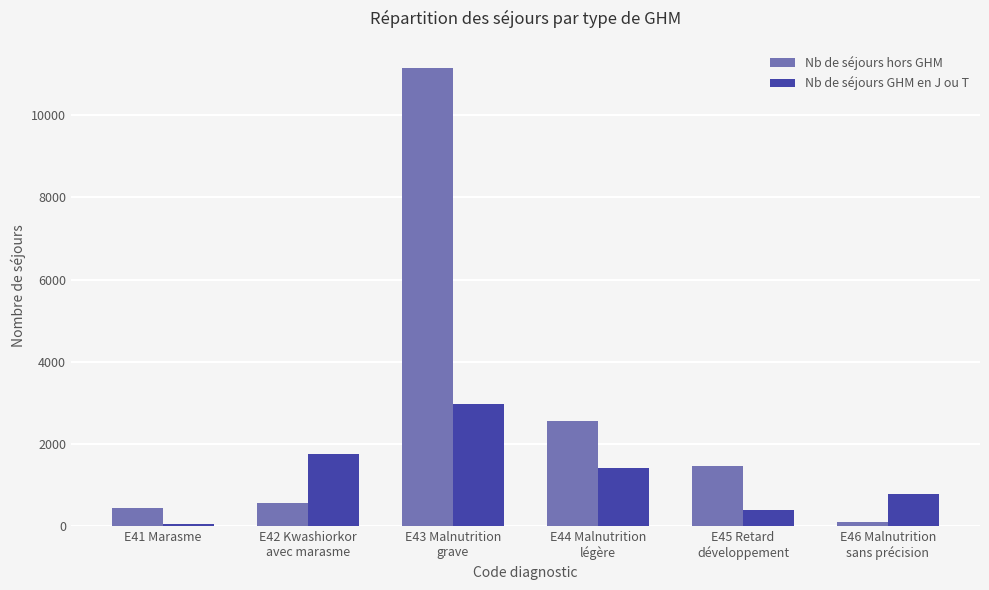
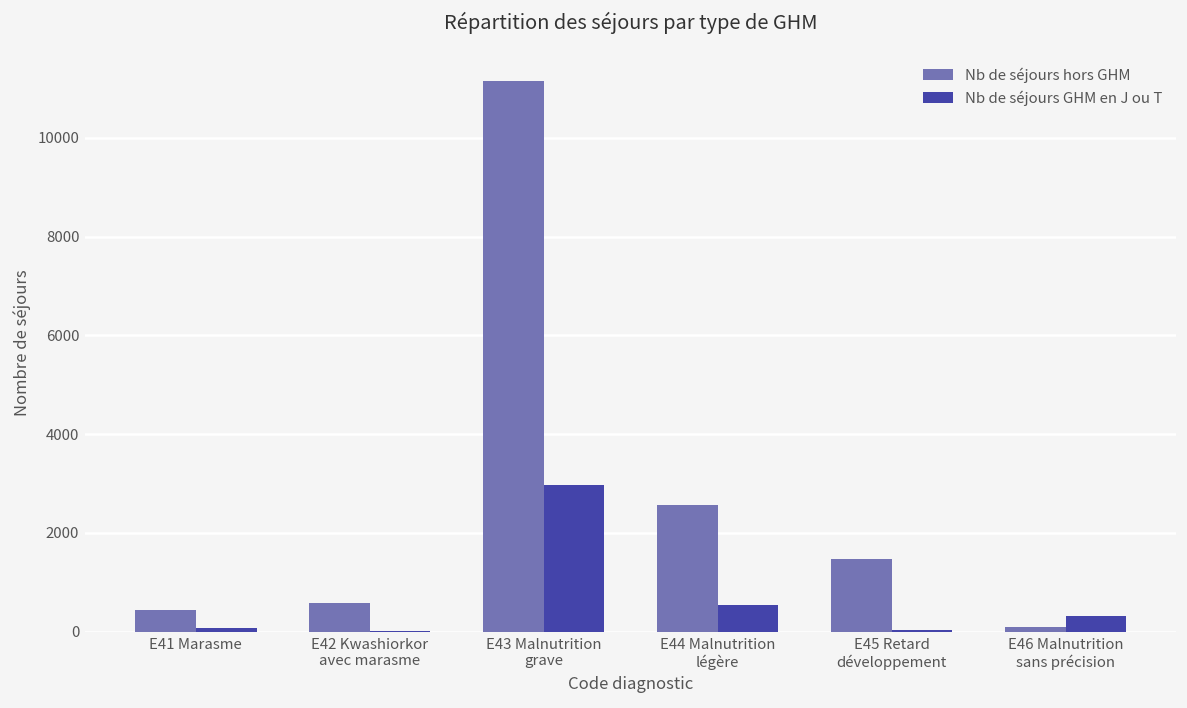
Nb de séjours GHM en J ou T, E42 Kwashiorkor avec marasme: 1800 -> 0
Nb de séjours GHM en J ou T, E44 Malnutrition légère: 1400 -> 500
Nb de séjours GHM en J ou T, E45 Retard développement: 400 -> 0
Nb de séjours GHM en J ou T, E46 Malnutrition sans précision: 800 -> 300
